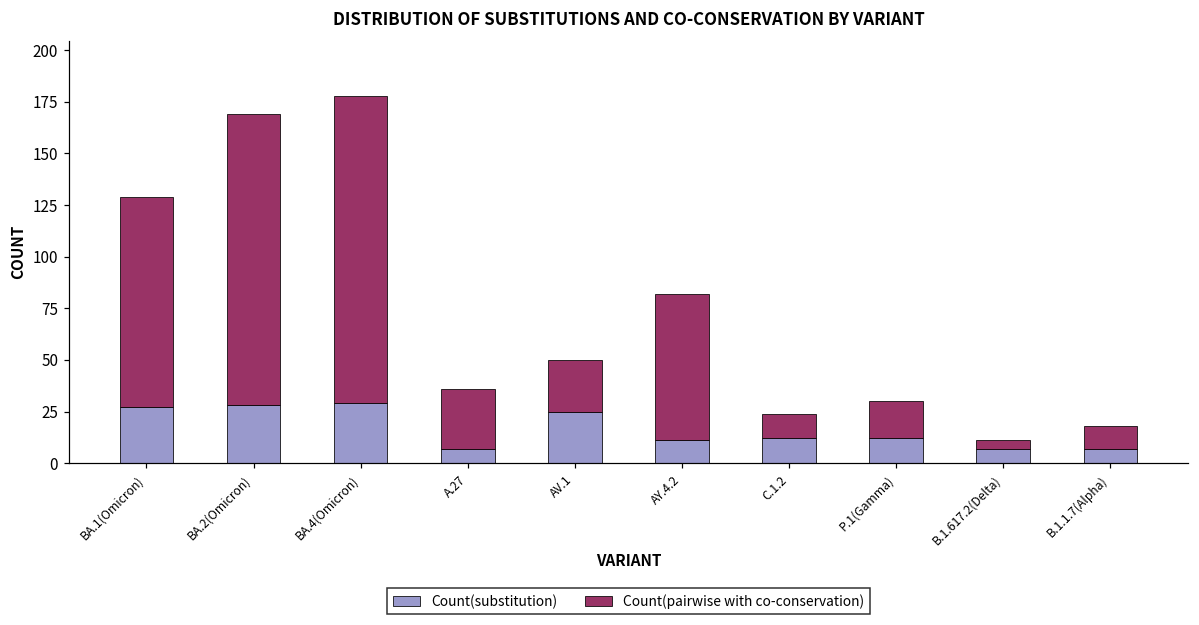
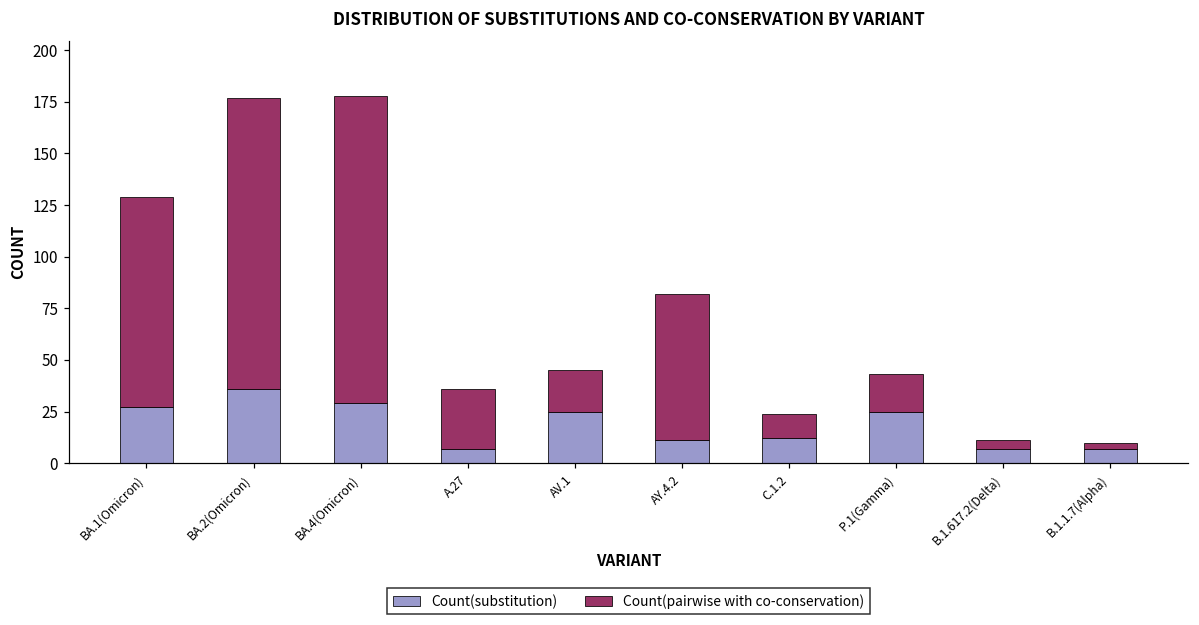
Count(substitution), BA.2(Omicron): 28 -> 36
Count(pairwise with co-conservation), AV.1: 25 -> 20
Count(substitution), P.1(Gamma): 12 -> 25
Count(pairwise with co-conservation), B.1.1.7(Alpha): 11 -> 3
